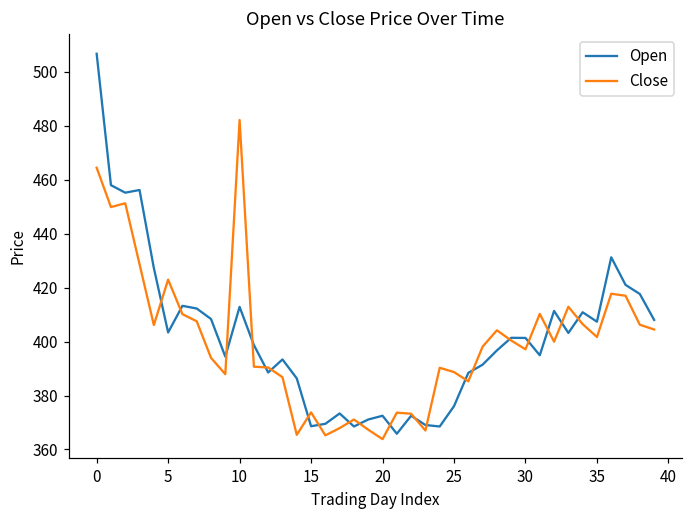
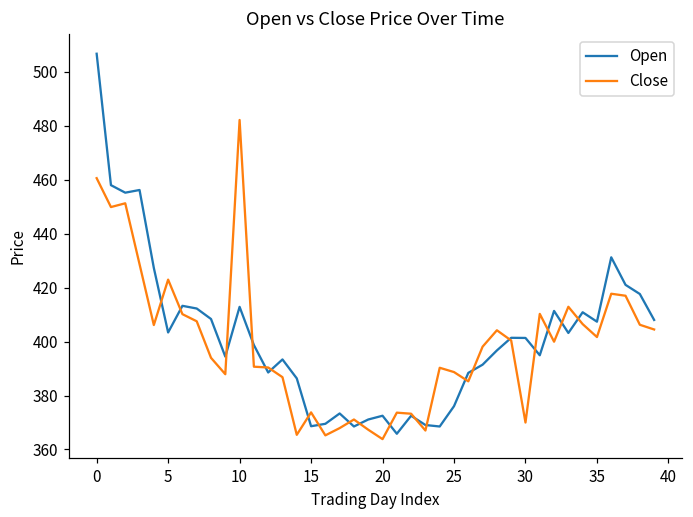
Close, 0: 464 -> 461
Close, 30: 397 -> 370
